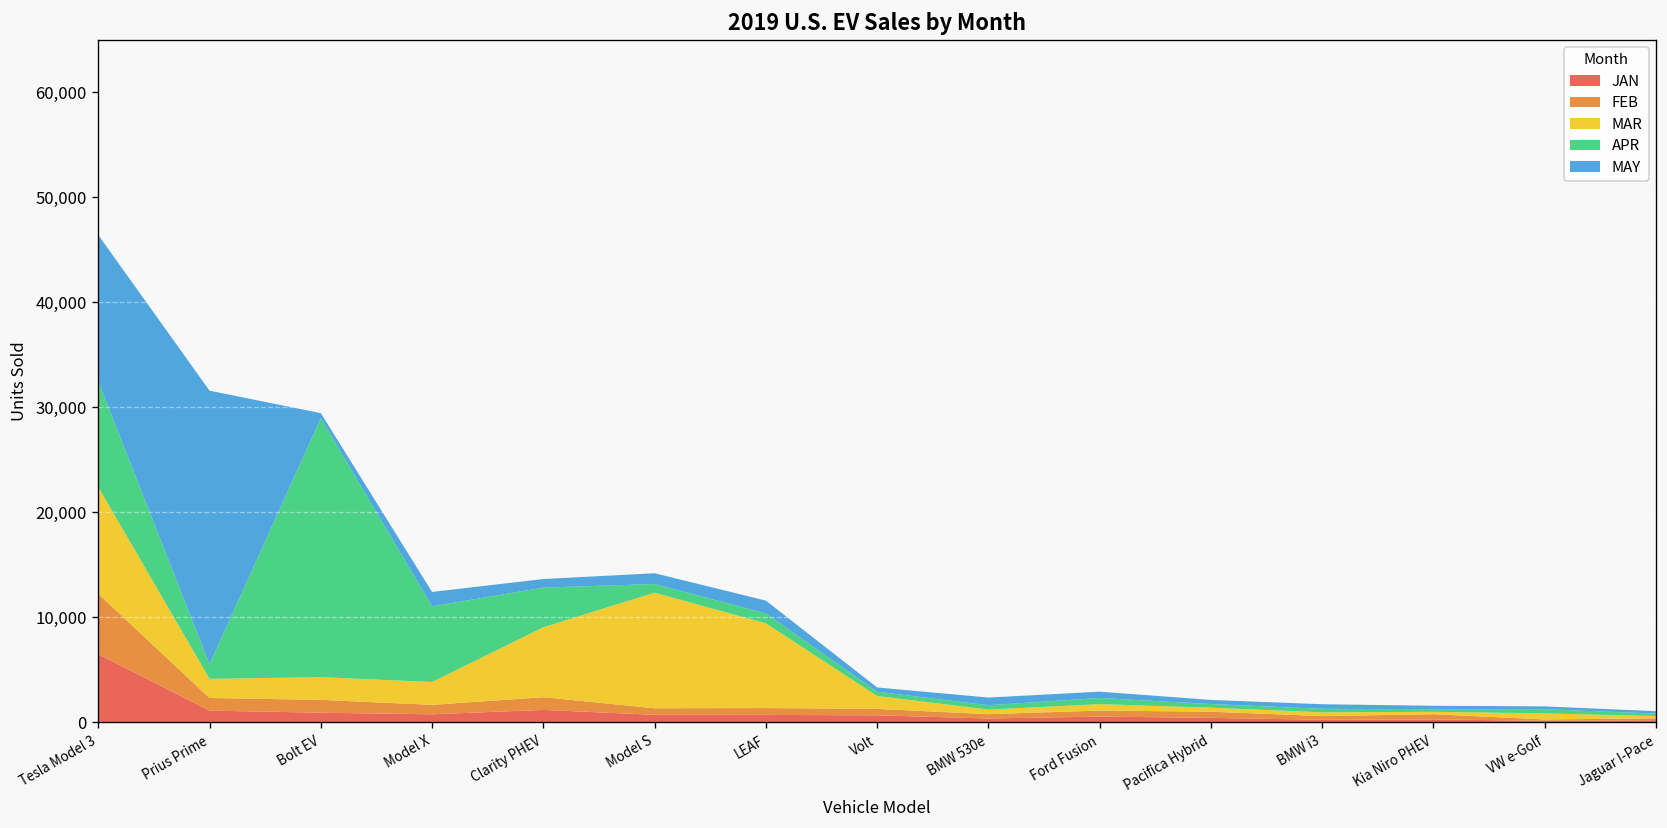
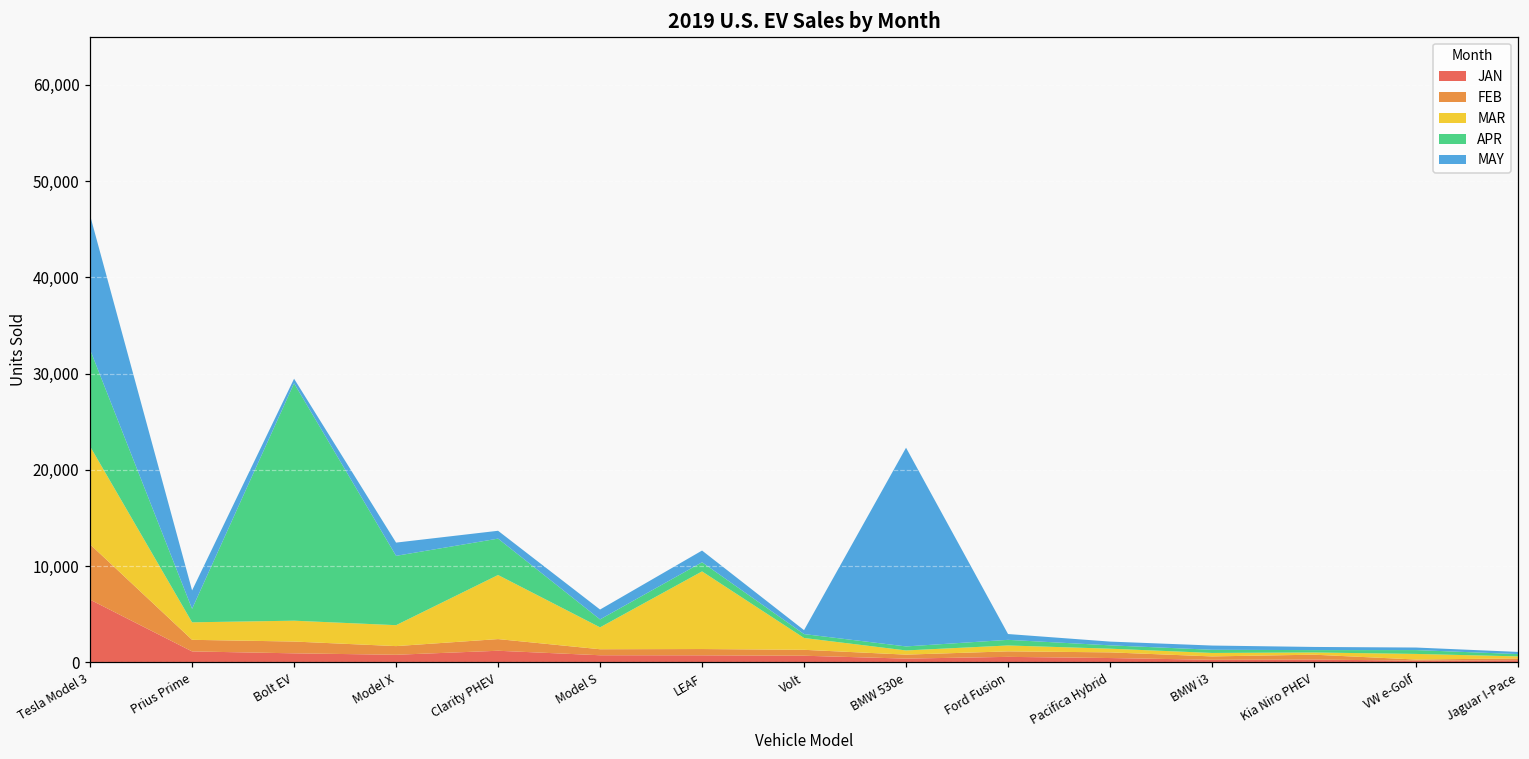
MAY, Prius Prime: 26,000 -> 2,000
MAR, Model S: 11,000 -> 2,000
MAY, BMW 530e: 1,000 -> 21,000
